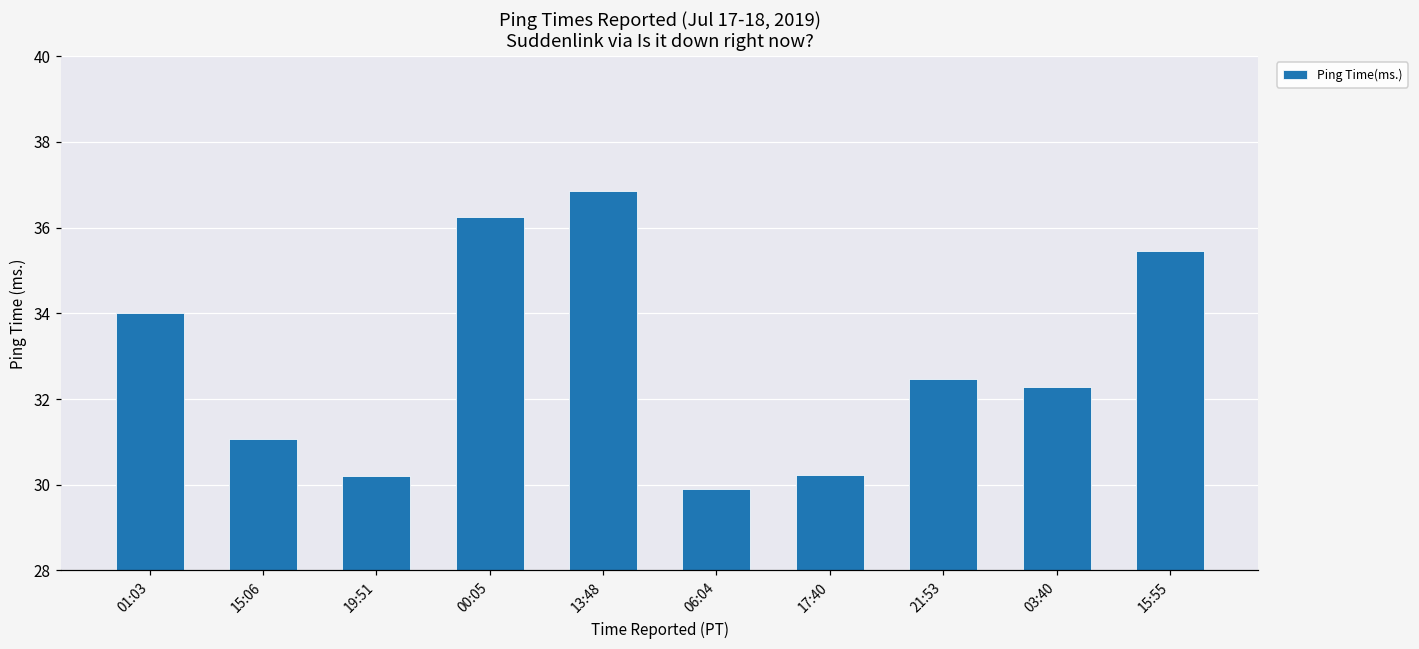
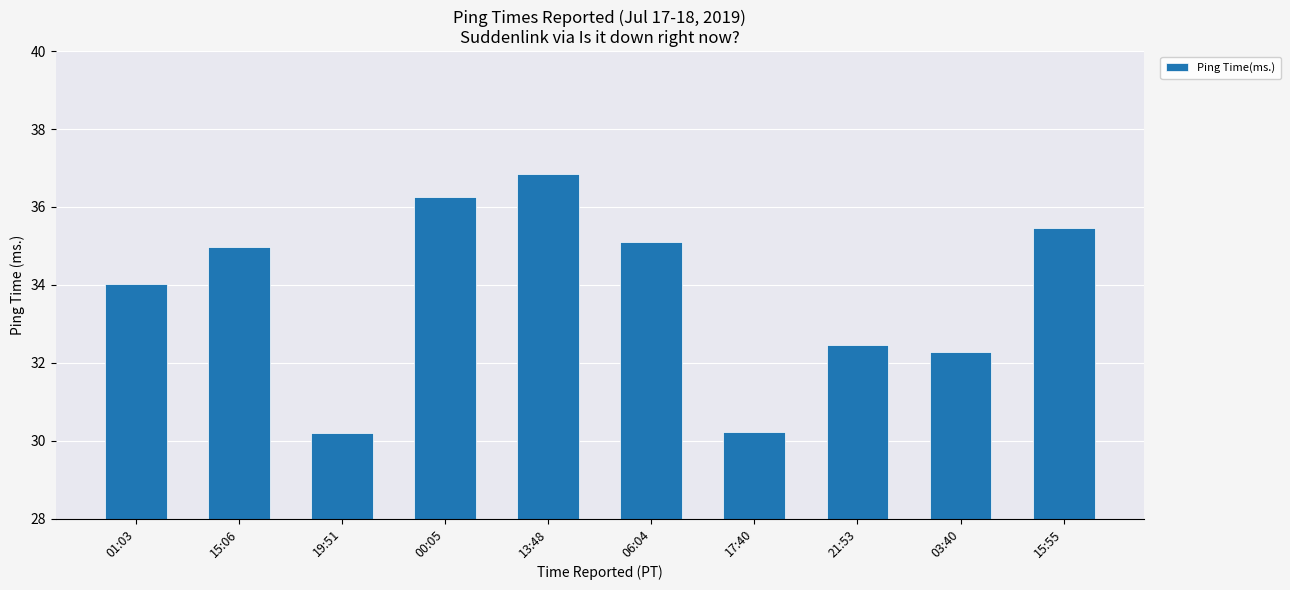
15:06: 31.1 -> 35.0
06:04: 29.9 -> 35.1
